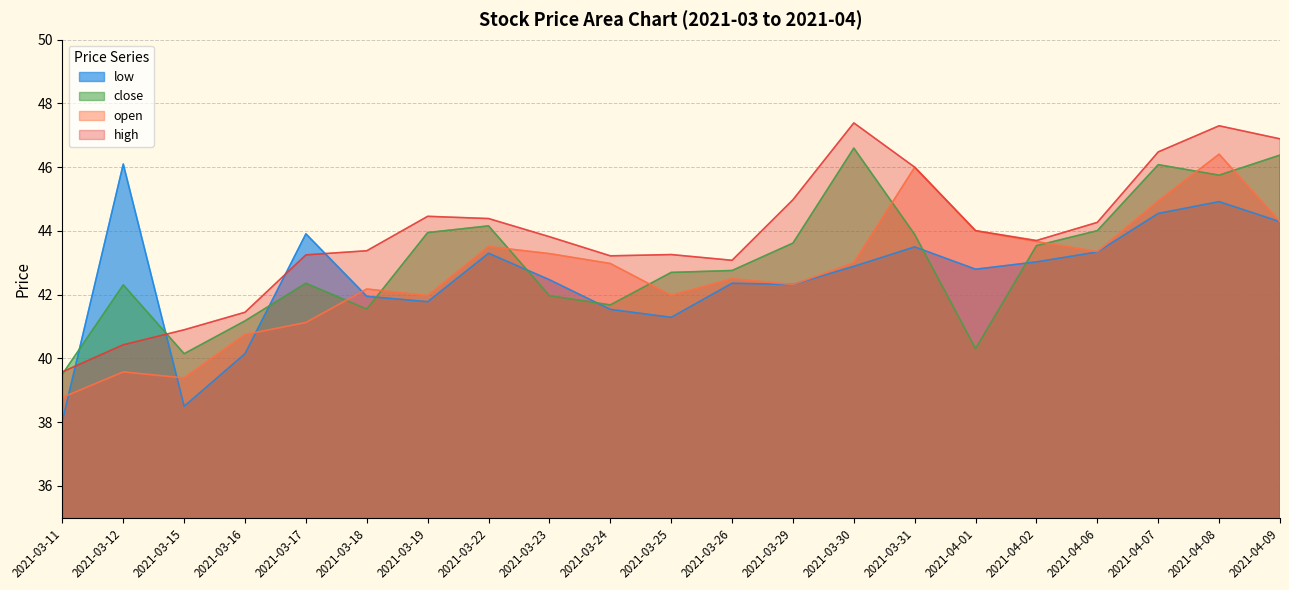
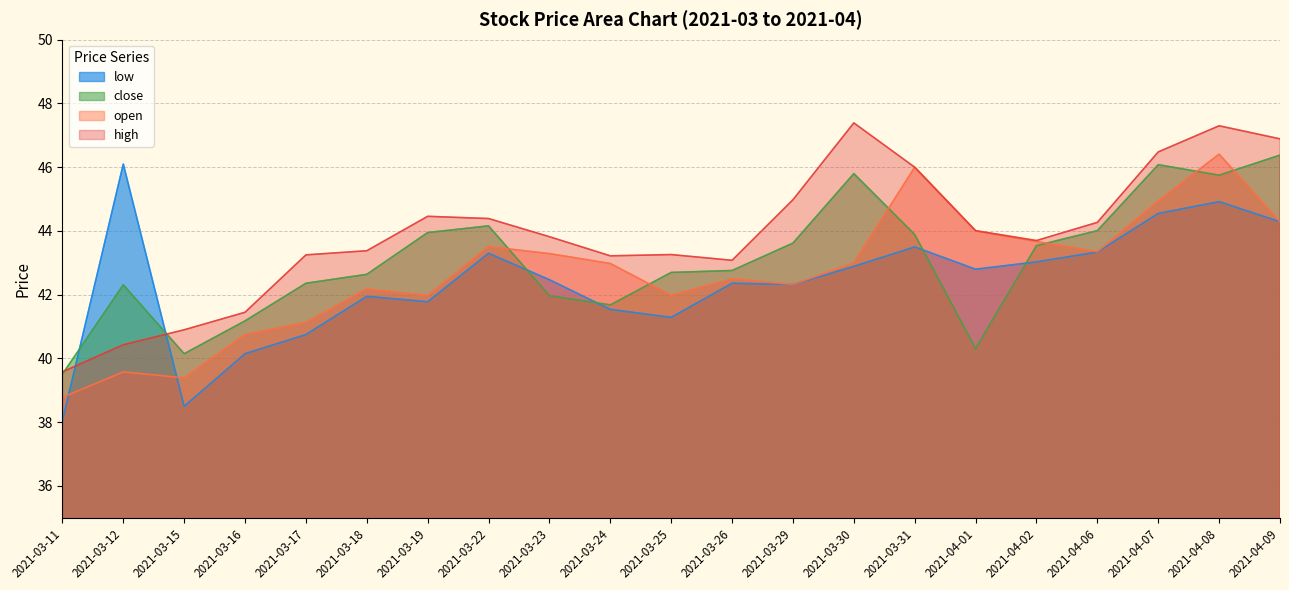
low, 2021-03-17: 43.9 -> 40.8
close, 2021-03-18: 41.6 -> 42.6
close, 2021-03-30: 46.6 -> 45.8
